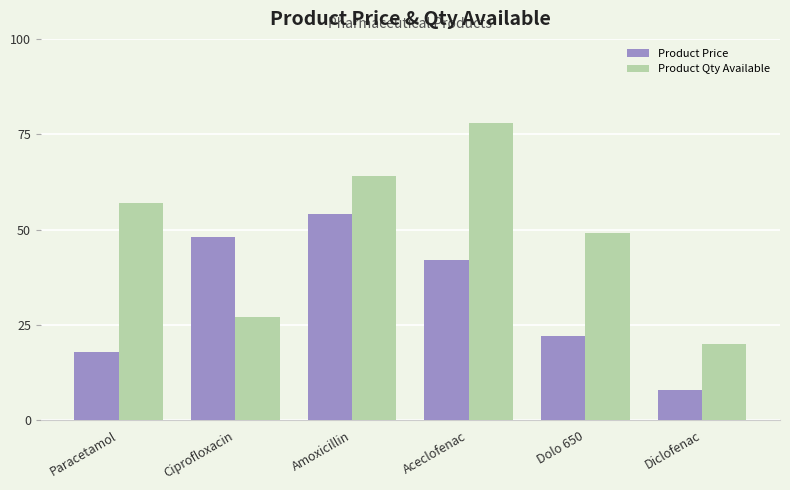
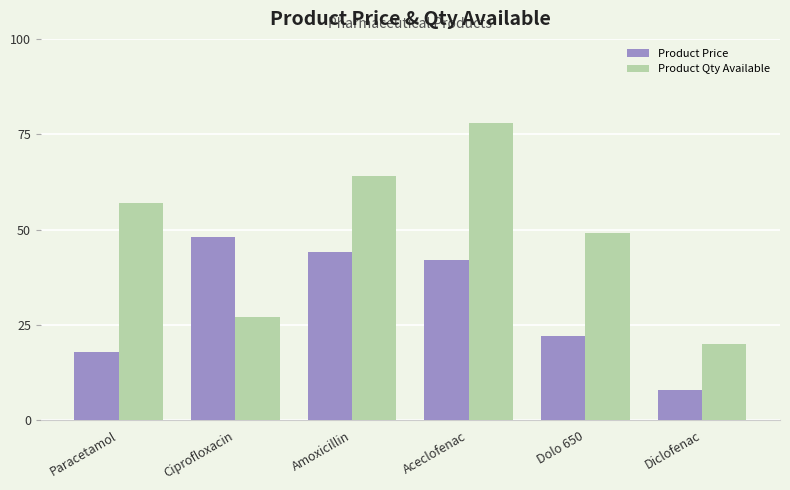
Product Price, Amoxicillin: 54 -> 44
